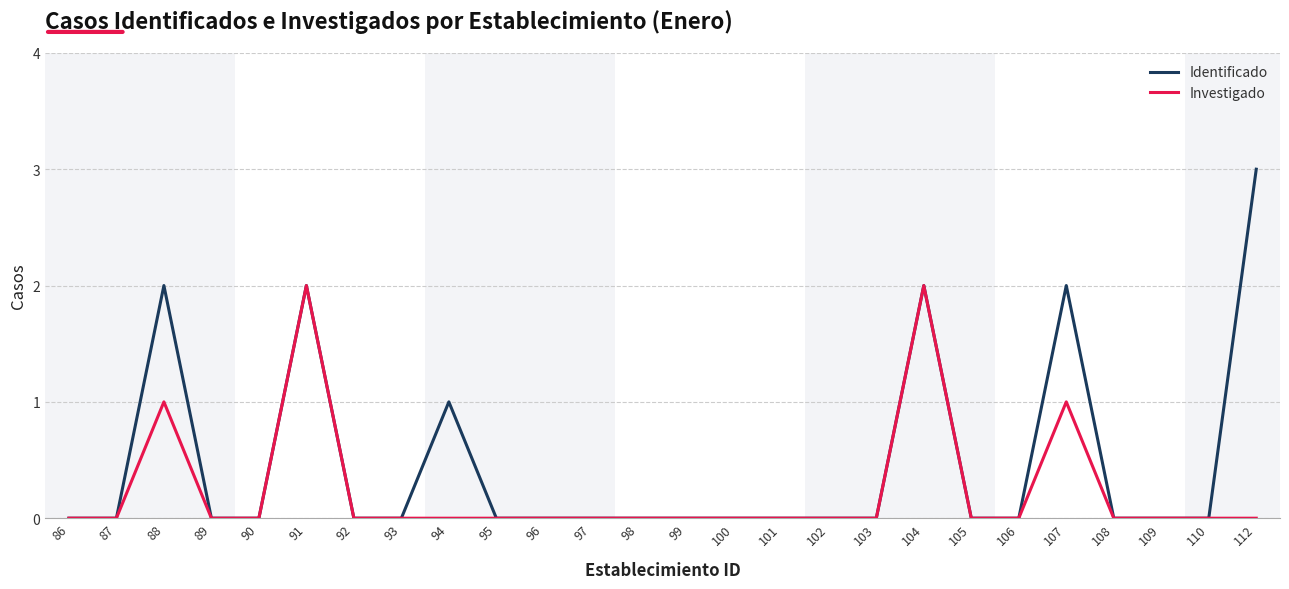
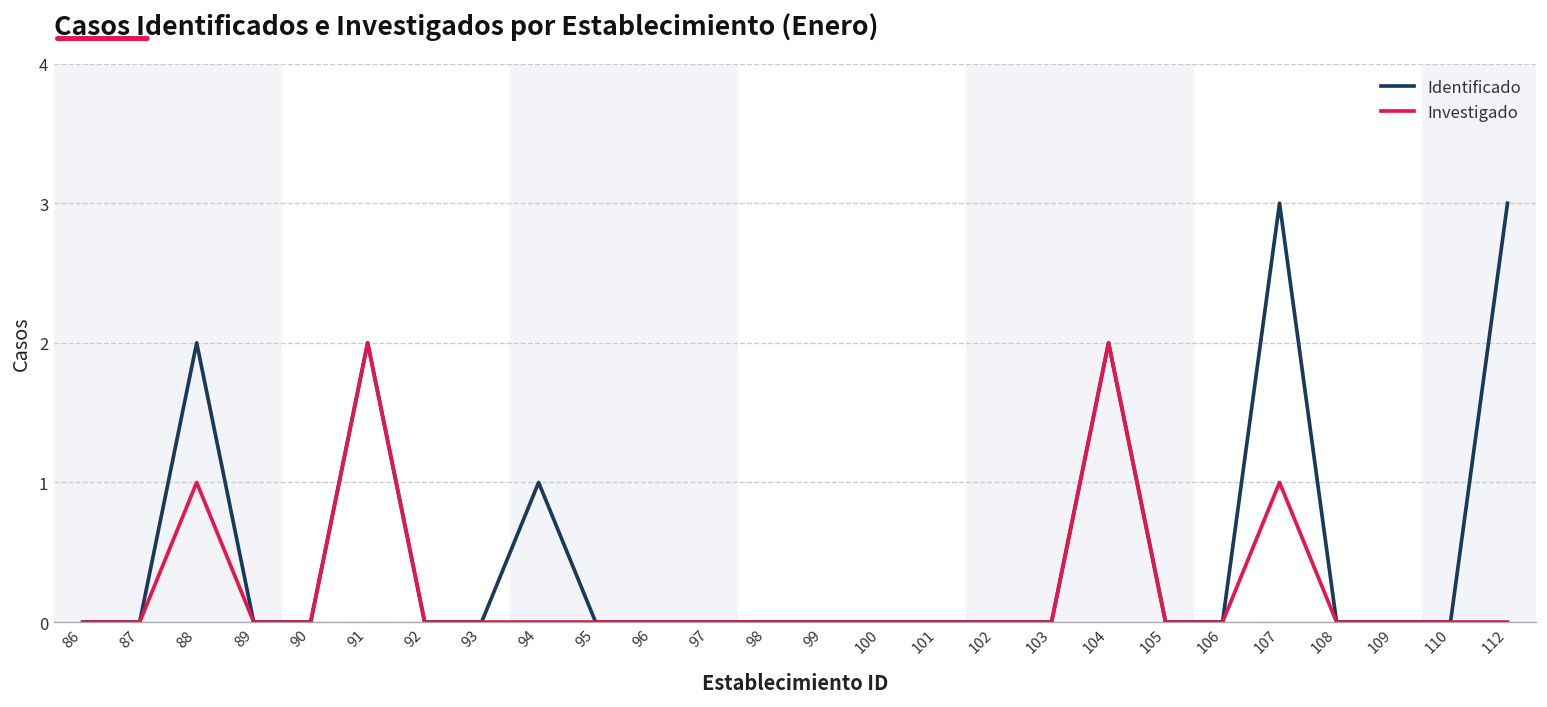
Identificado, 107: 2 -> 3
